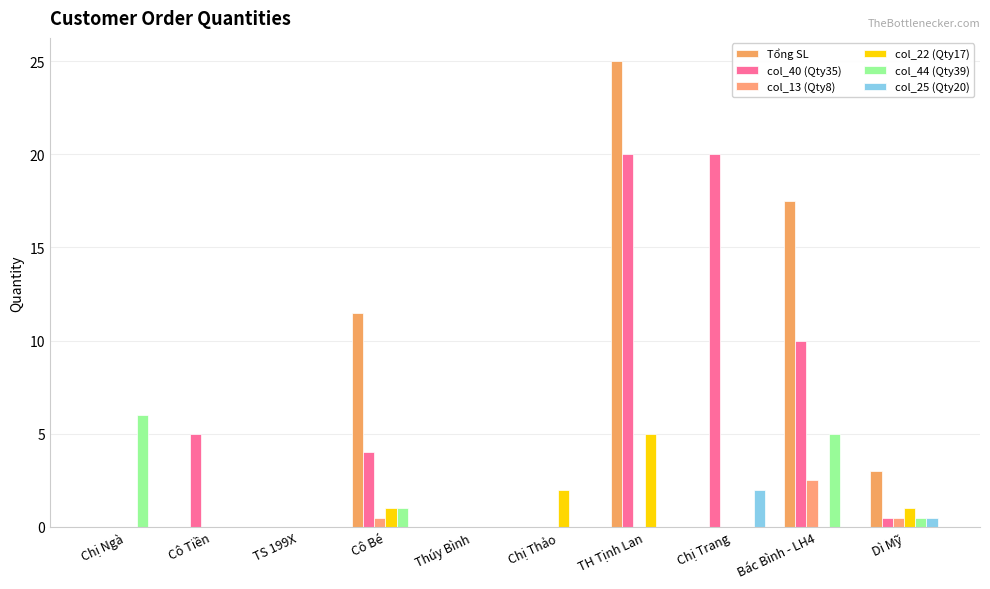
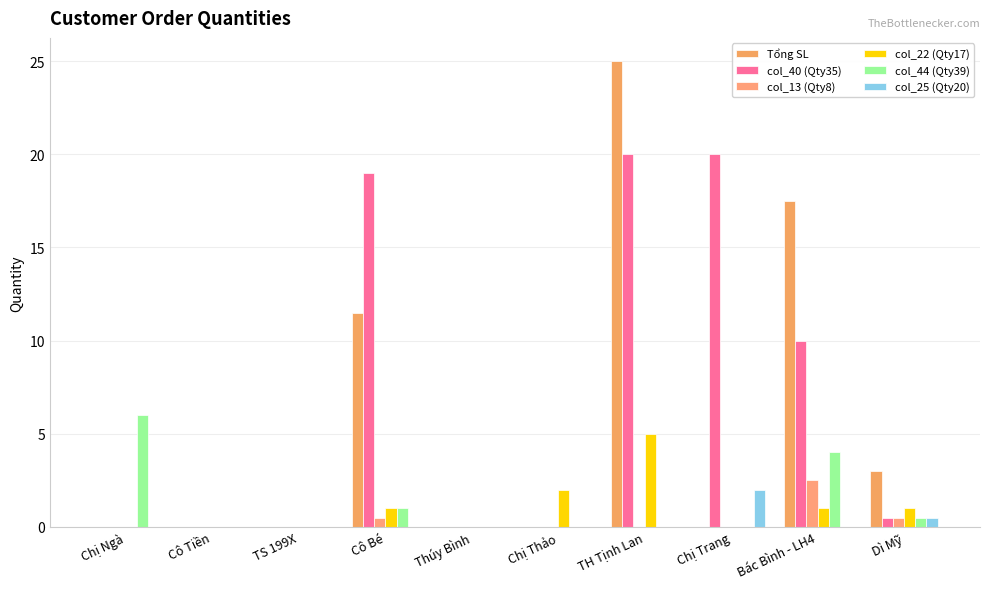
col_40 (Qty35), Cô Tiền: 5 -> 0
col_40 (Qty35), Cô Bé: 4 -> 19
col_22 (Qty17), Bác Bình - LH4: 0 -> 1
col_44 (Qty39), Bác Bình - LH4: 5 -> 4
